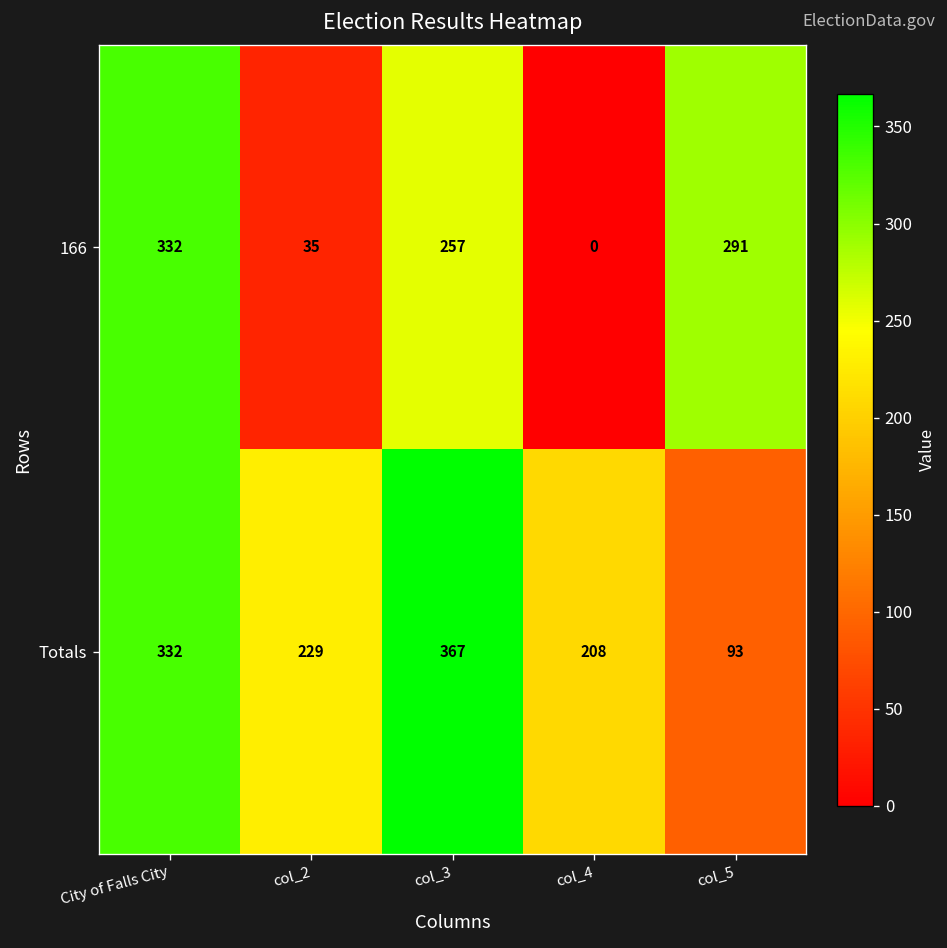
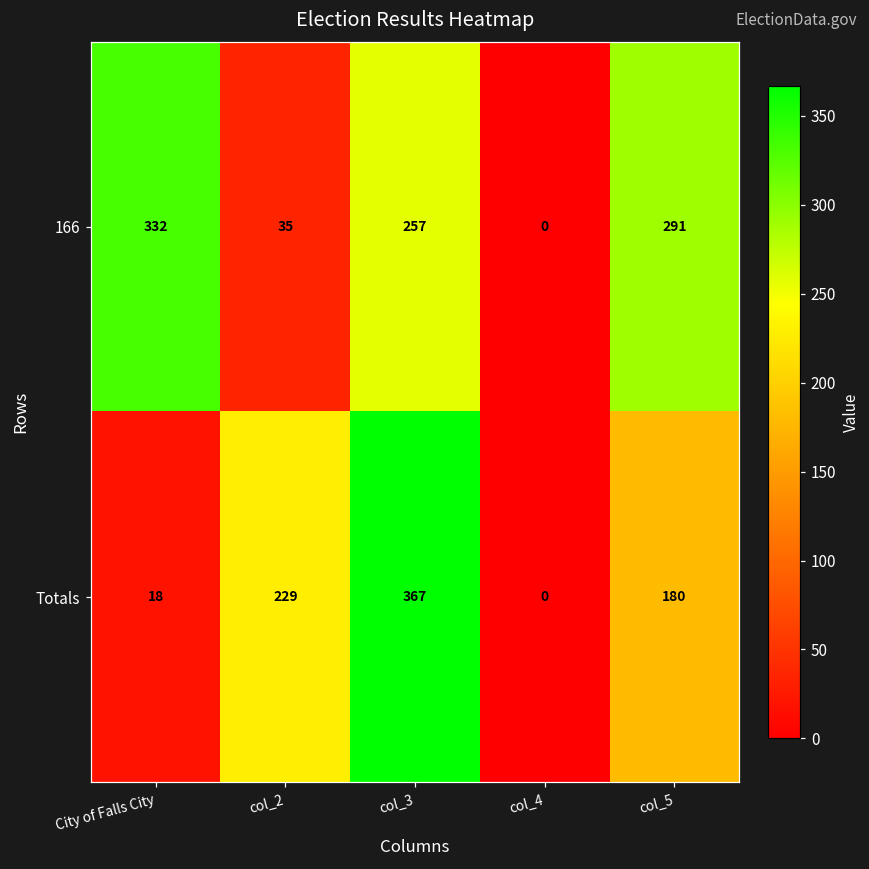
Totals, City of Falls City: 332 -> 18
Totals, col_4: 208 -> 0
Totals, col_5: 93 -> 180
